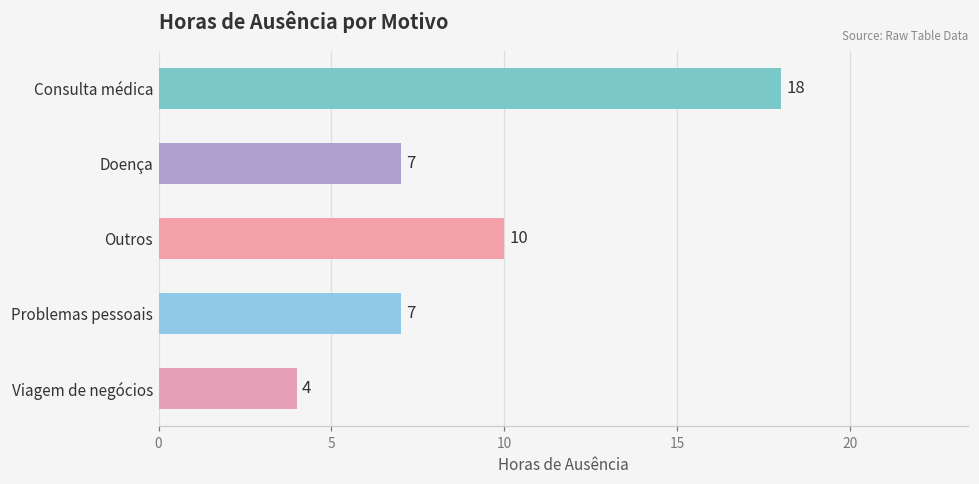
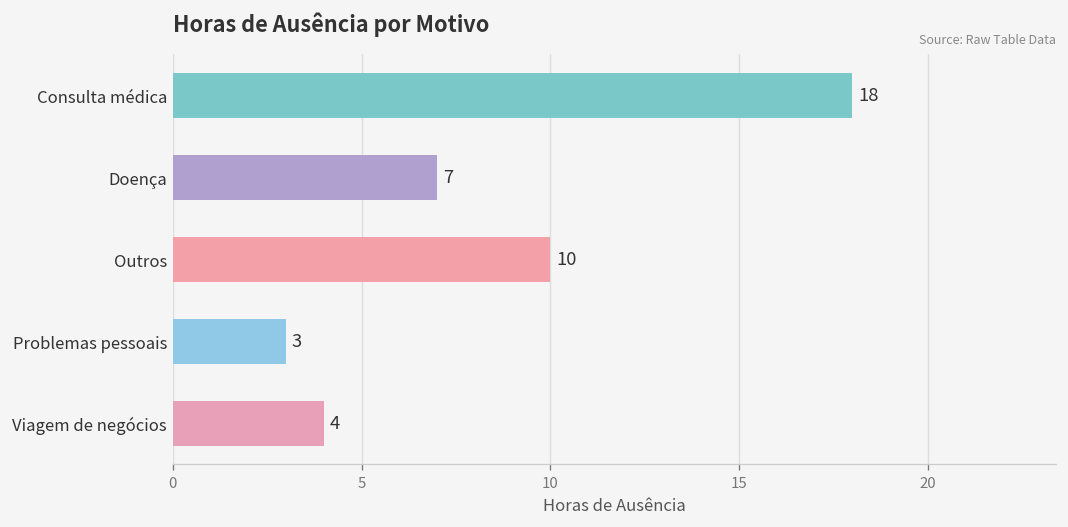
Problemas pessoais: 7 -> 3
